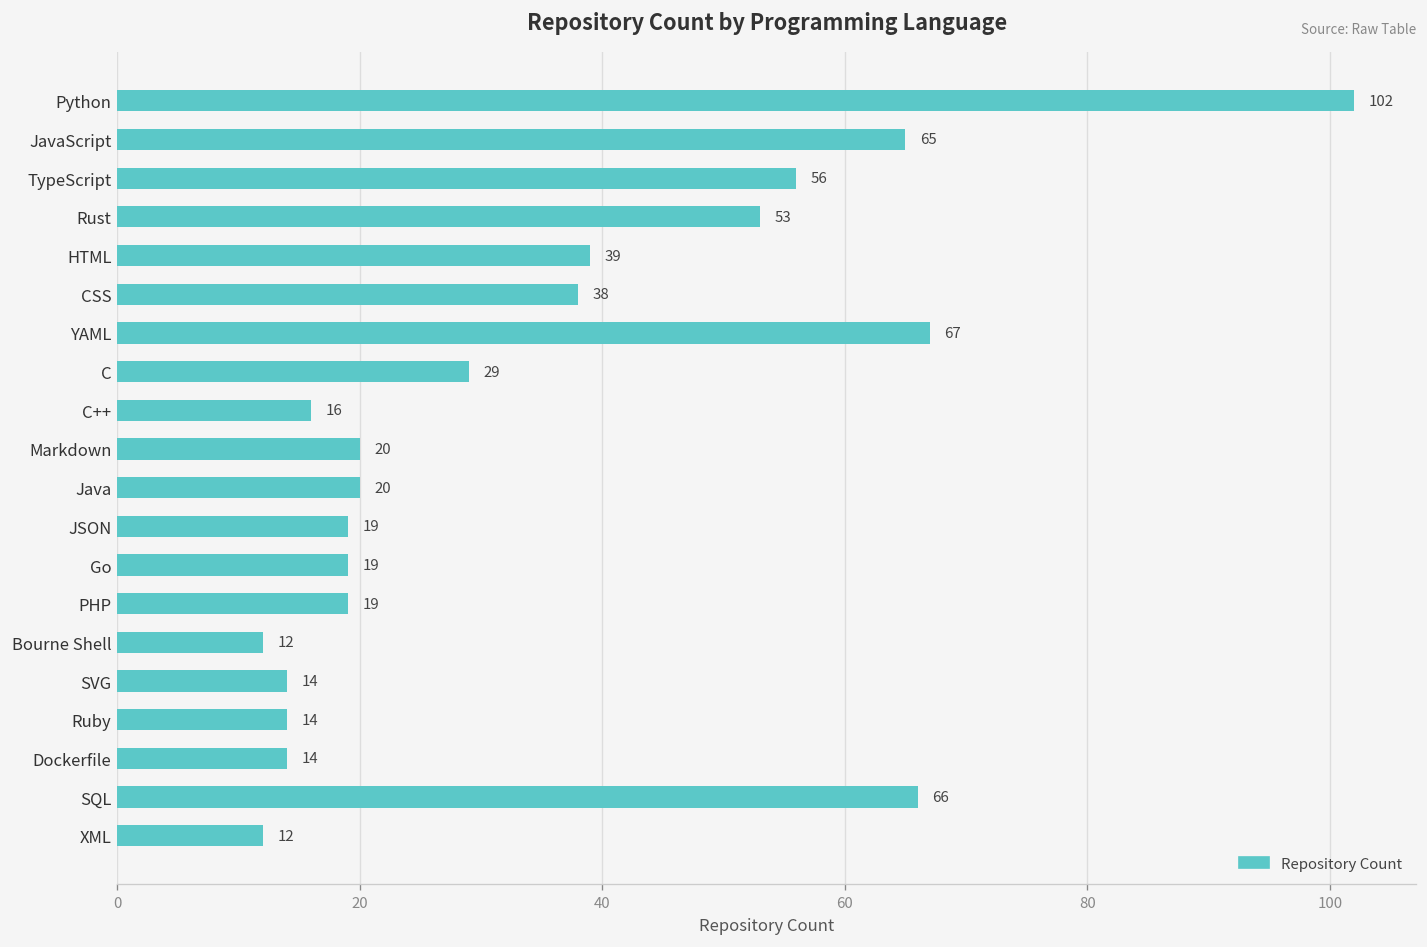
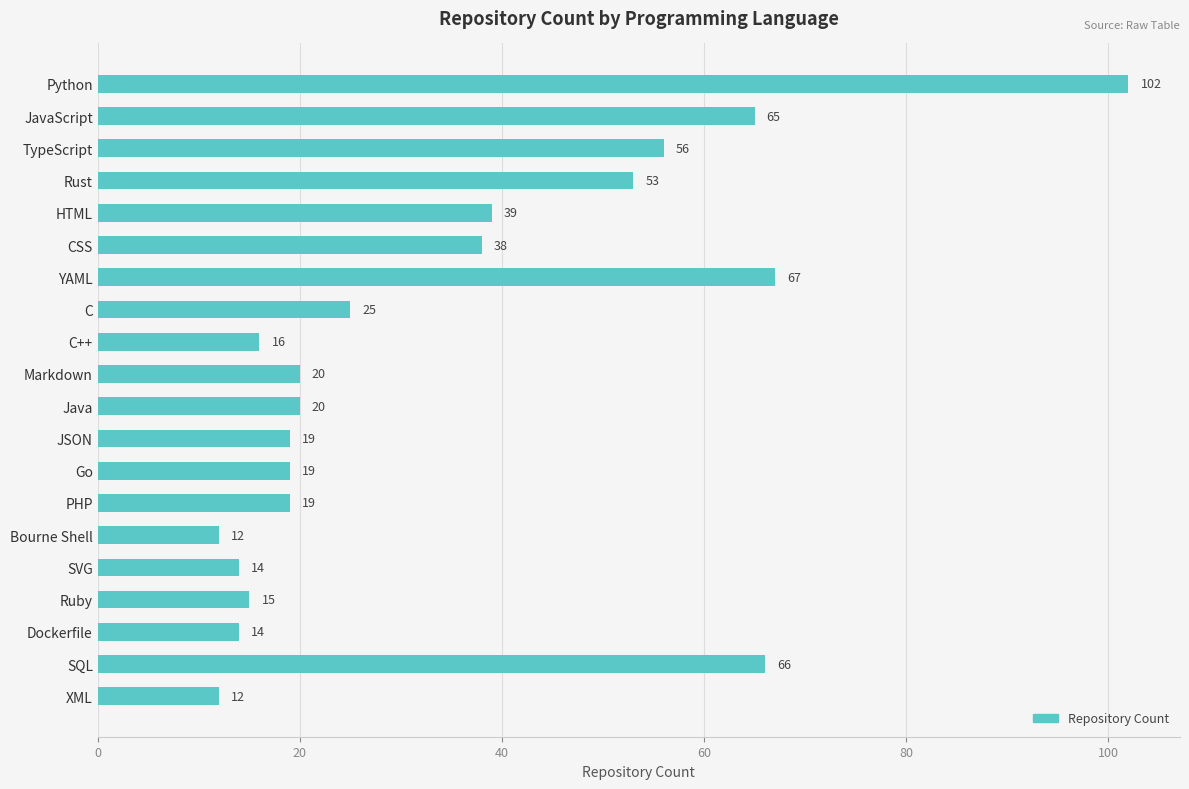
C: 29 -> 25
Ruby: 14 -> 15
